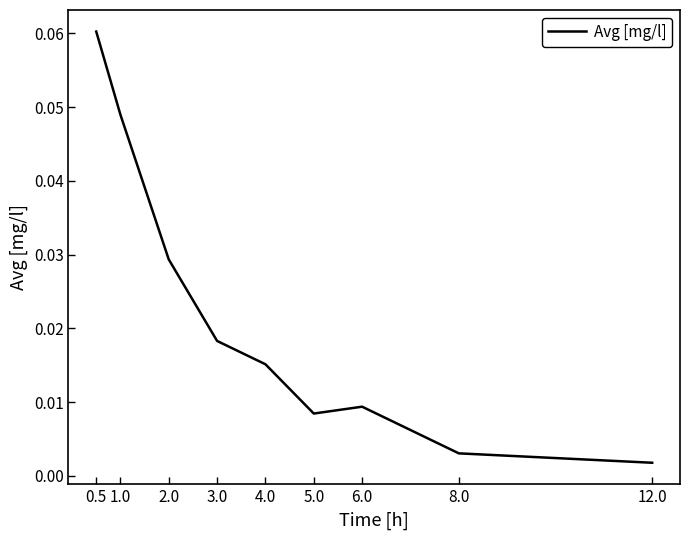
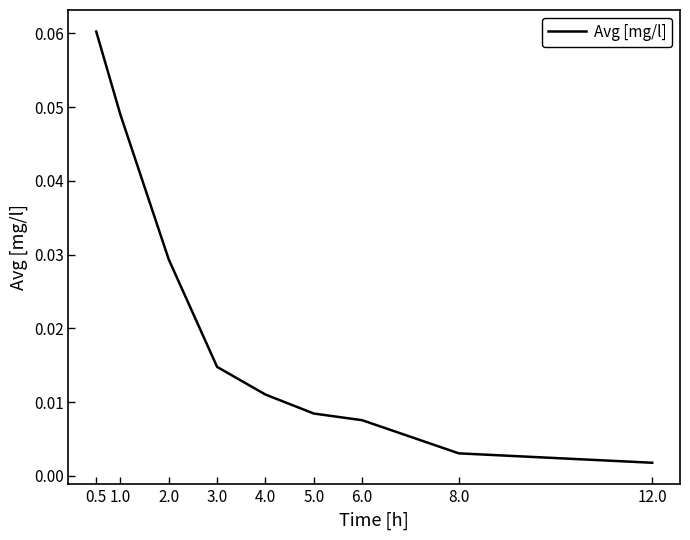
3.0: 0.018 -> 0.015
4.0: 0.015 -> 0.011
6.0: 0.009 -> 0.008
